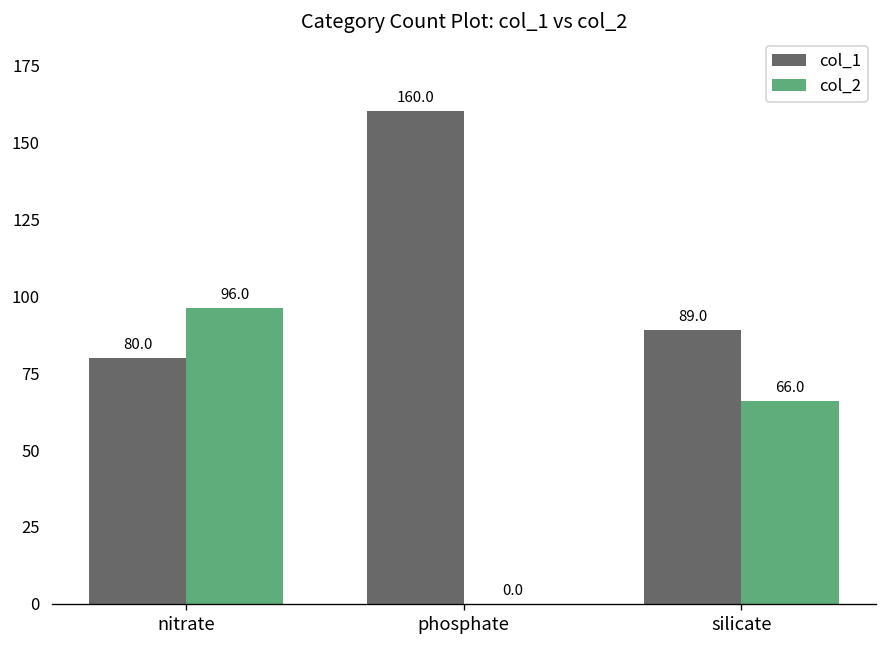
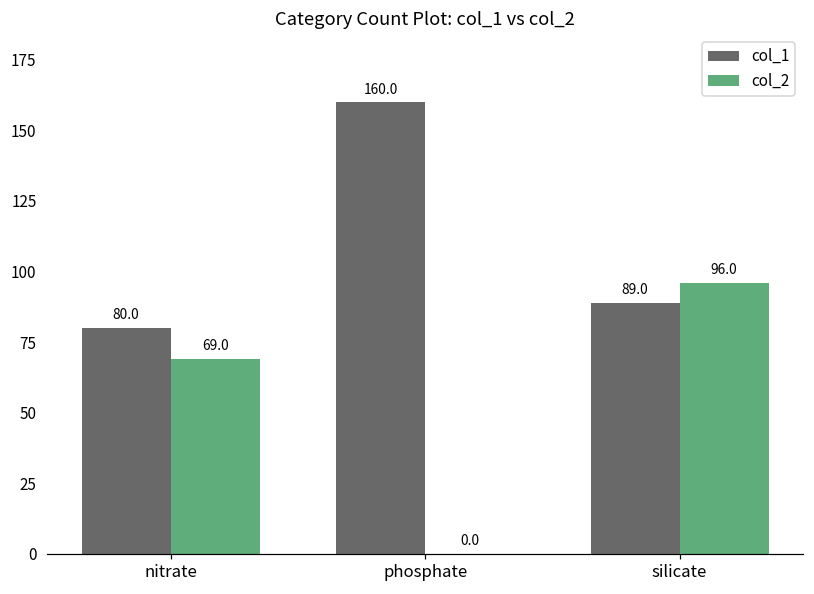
col_2, nitrate: 96.0 -> 69.0
col_2, silicate: 66.0 -> 96.0
